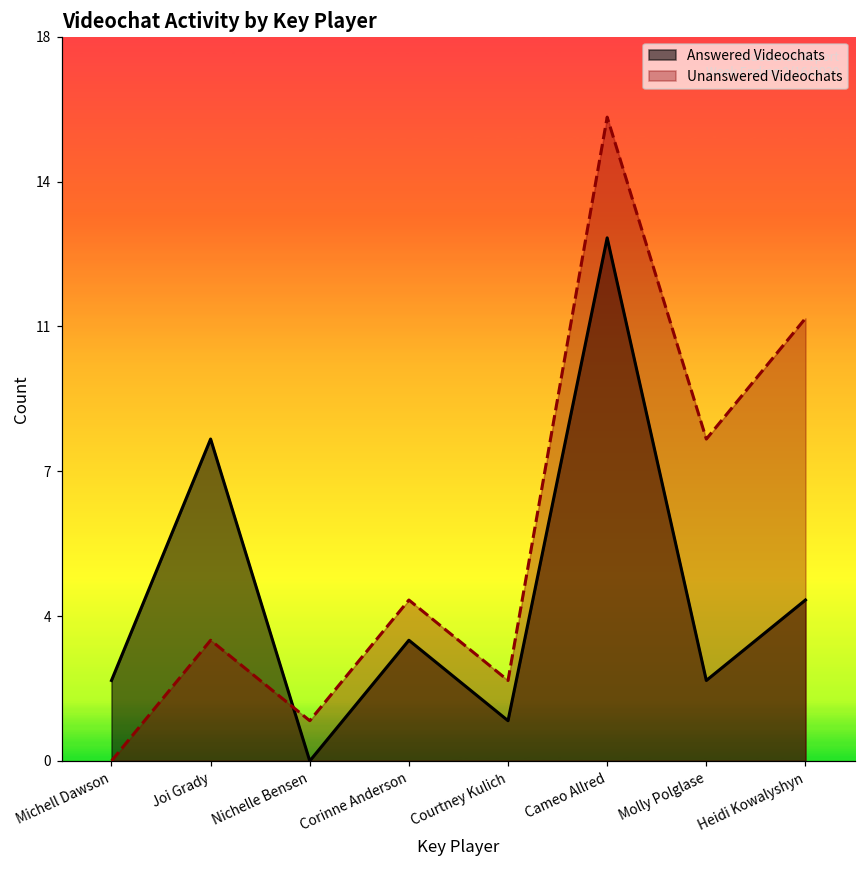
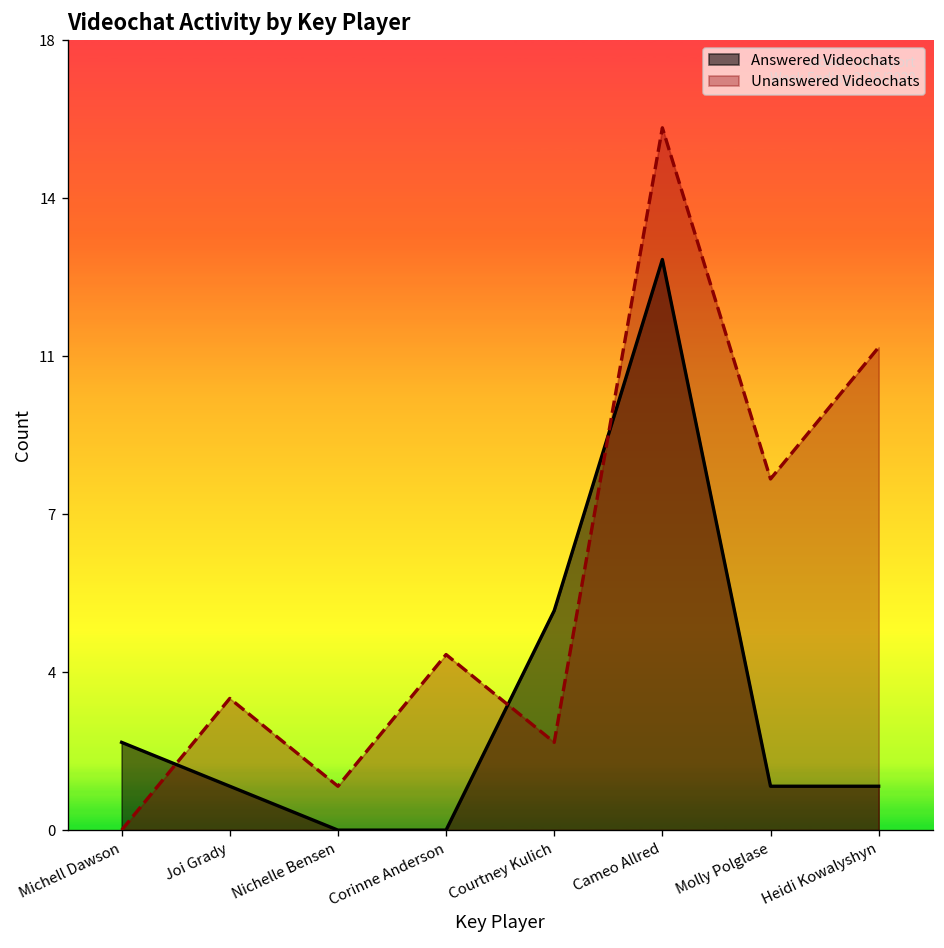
Answered Videochats, Joi Grady: 8 -> 1
Answered Videochats, Corinne Anderson: 3 -> 0
Answered Videochats, Courtney Kulich: 1 -> 5
Answered Videochats, Molly Polglase: 2 -> 1
Answered Videochats, Heidi Kowalyshyn: 4 -> 1
